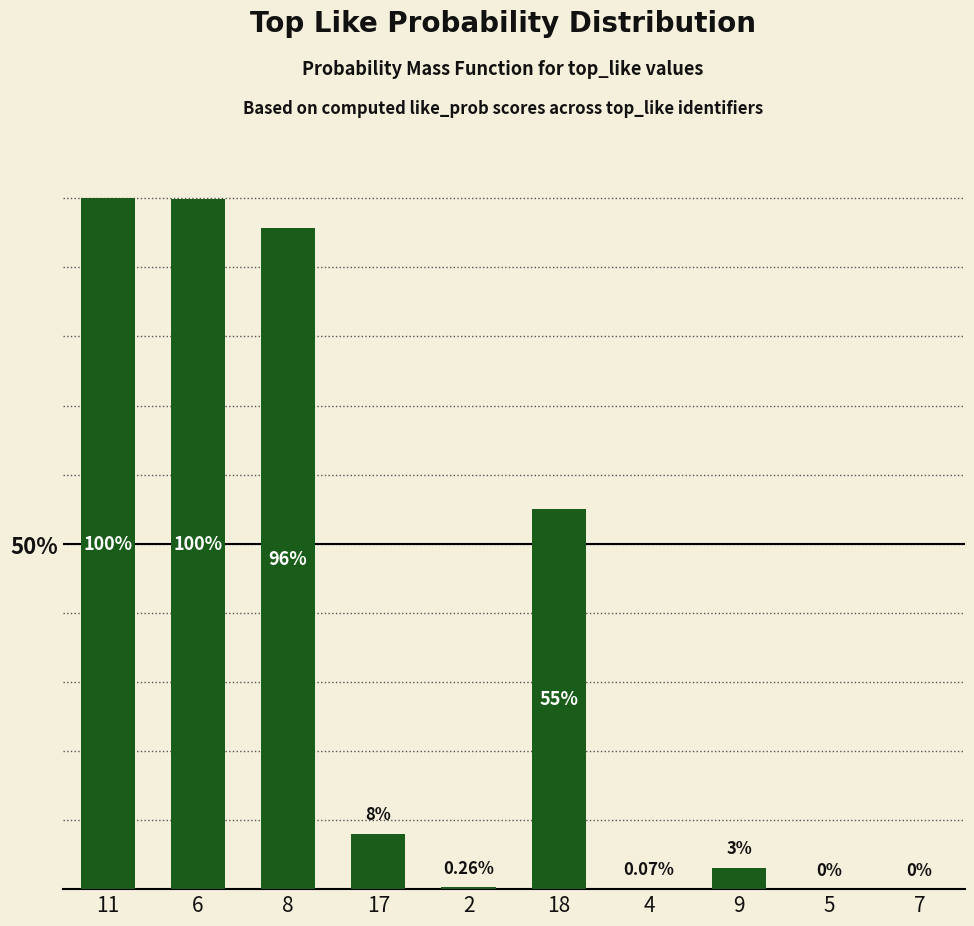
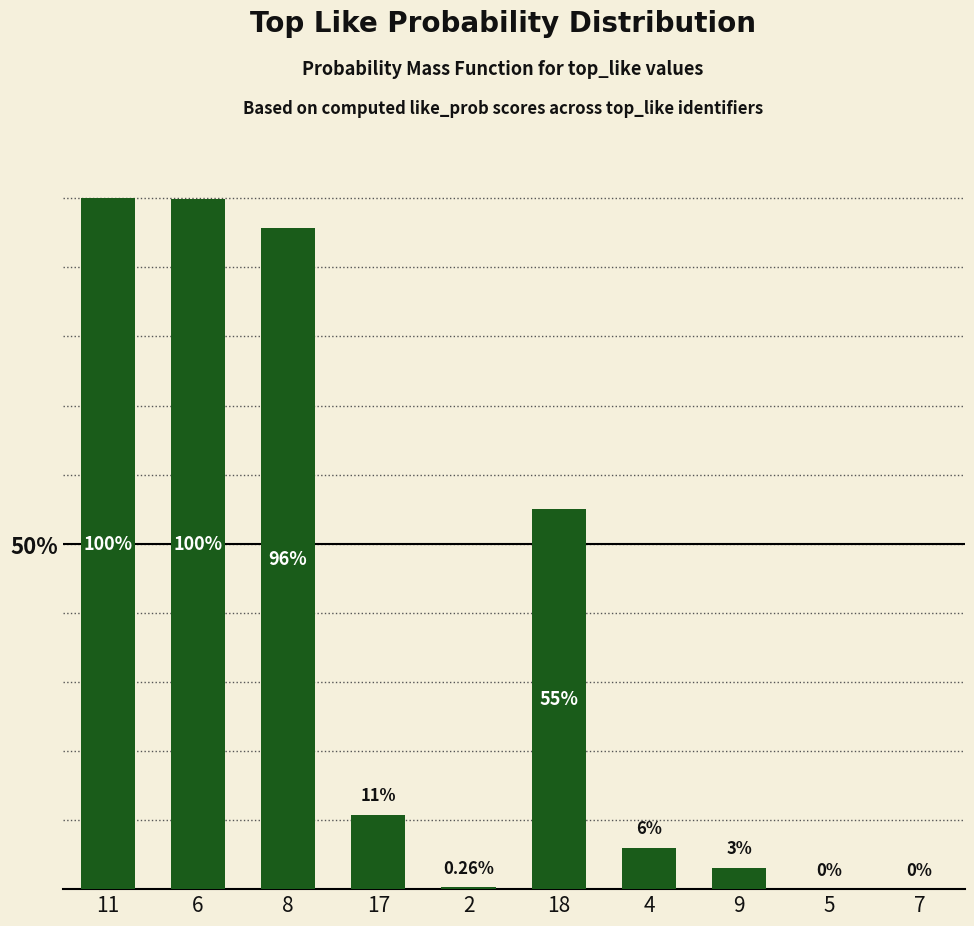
17: 8% -> 11%
4: 0.07% -> 6%
